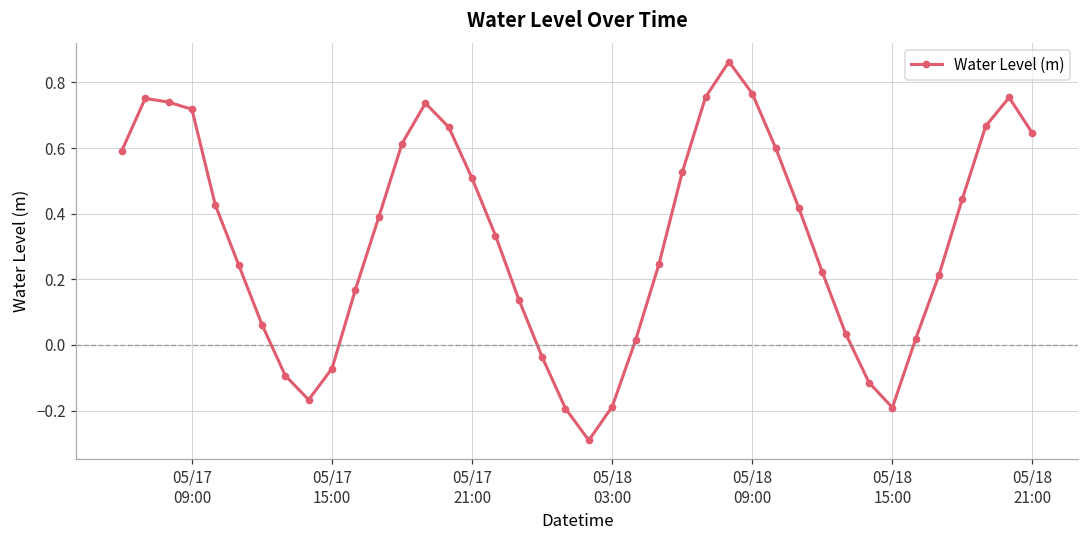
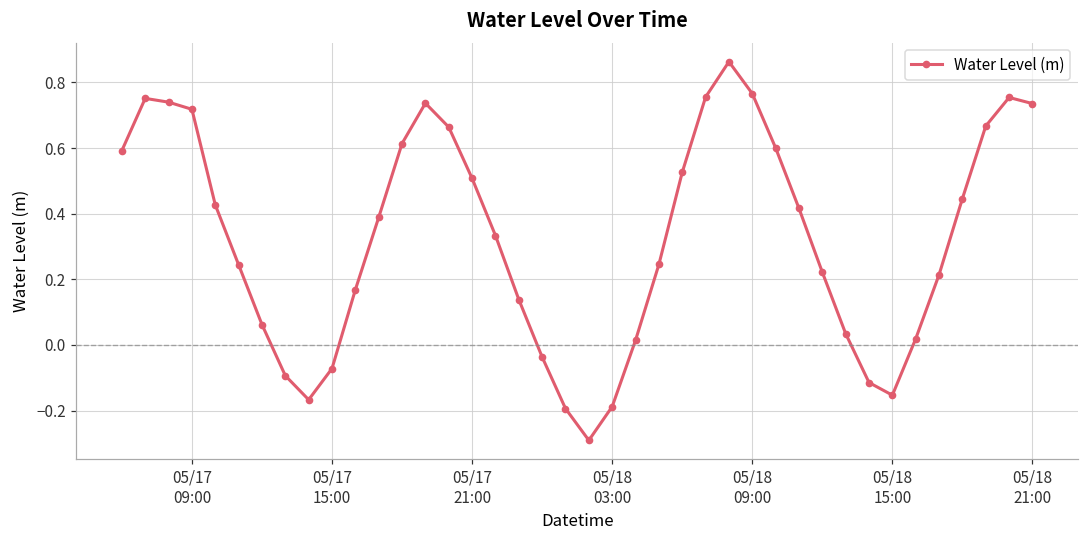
05/18 15:00: -0.19 -> -0.15
05/18 21:00: 0.64 -> 0.74
